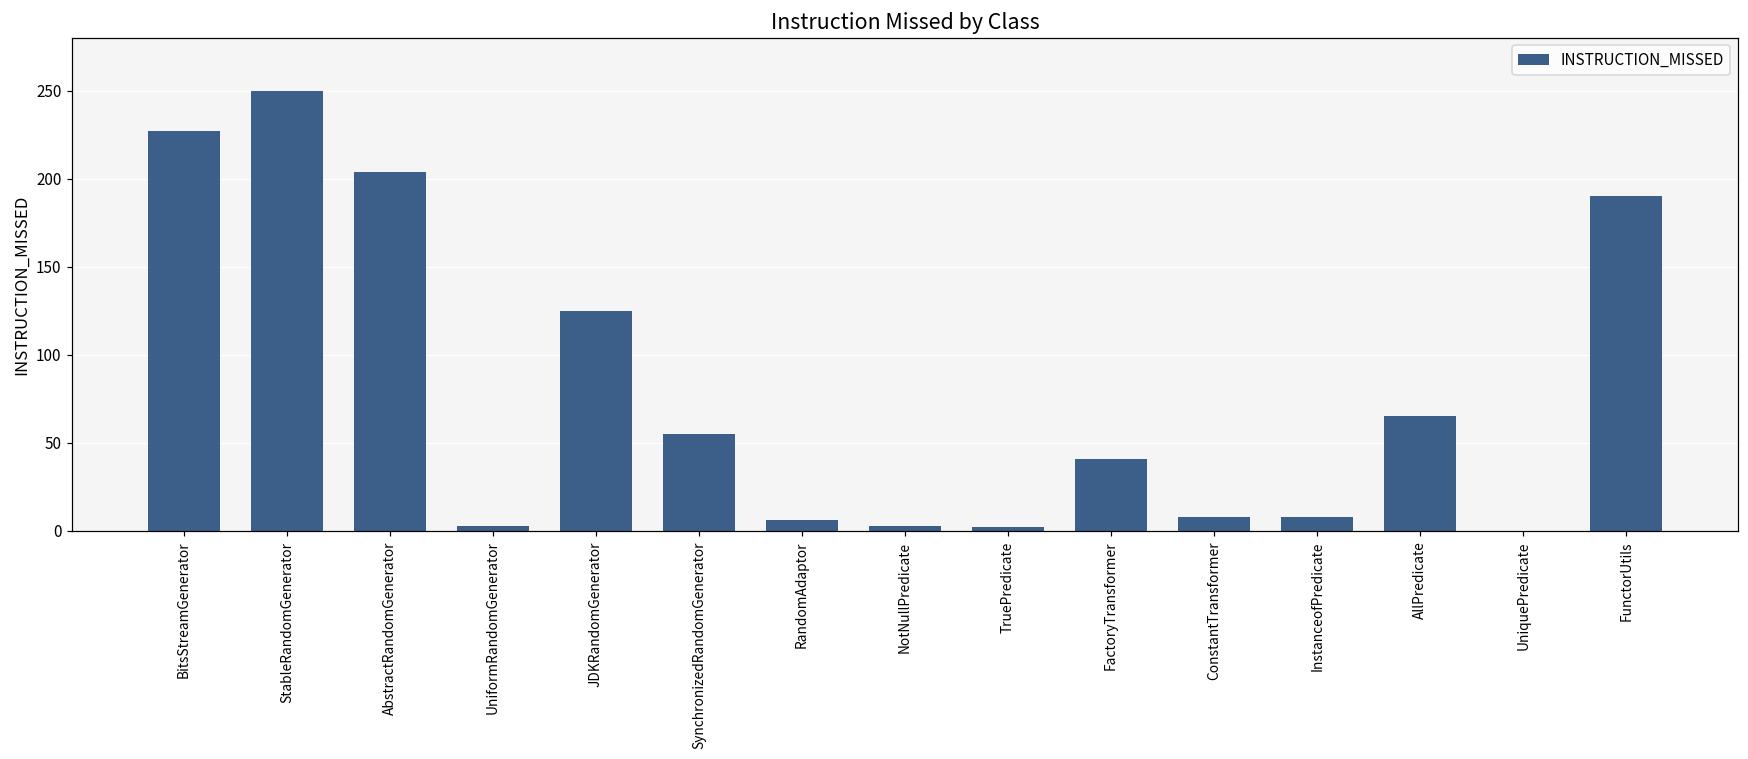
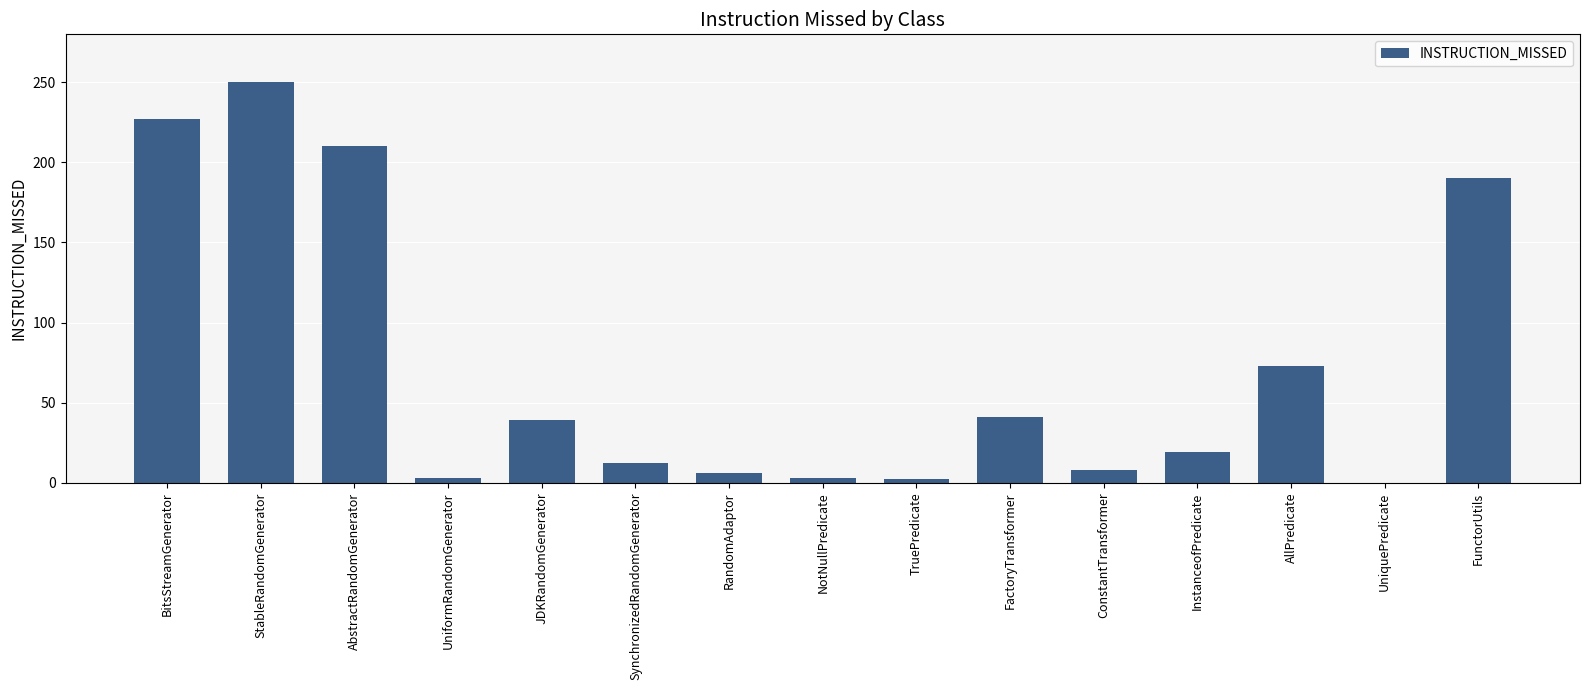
AbstractRandomGenerator: 204 -> 210
JDKRandomGenerator: 125 -> 39
SynchronizedRandomGenerator: 55 -> 12
InstanceofPredicate: 8 -> 19
AllPredicate: 65 -> 73
